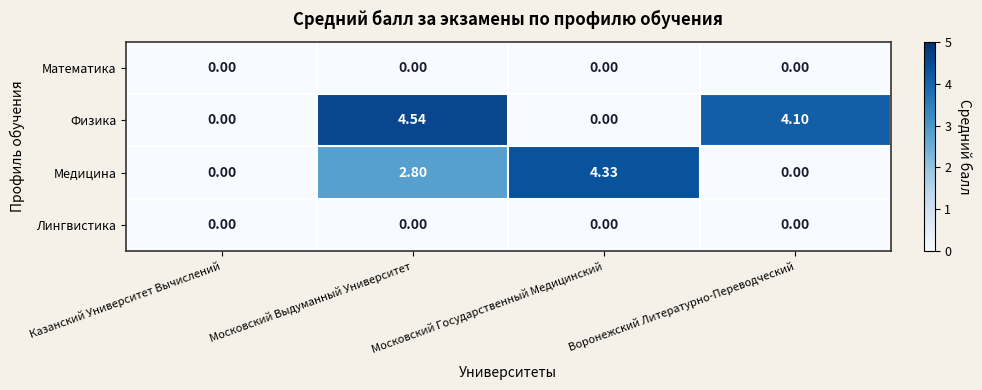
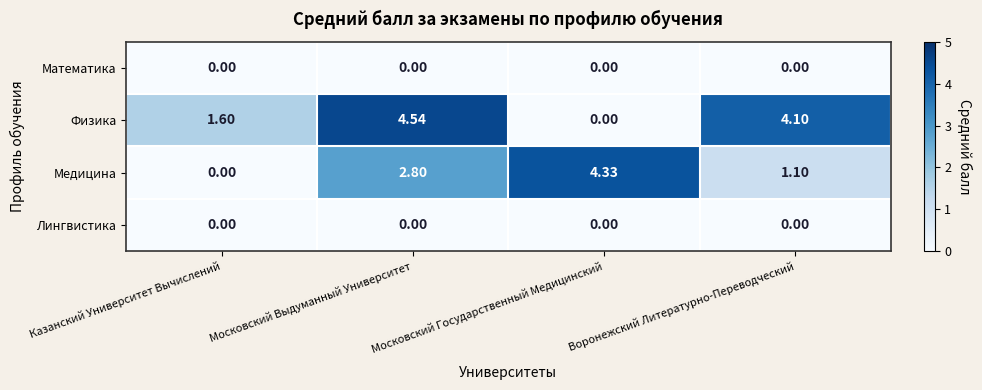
Физика, Казанский Университет Вычислений: 0.00 -> 1.60
Медицина, Воронежский Литературно-Переводческий: 0.00 -> 1.10
